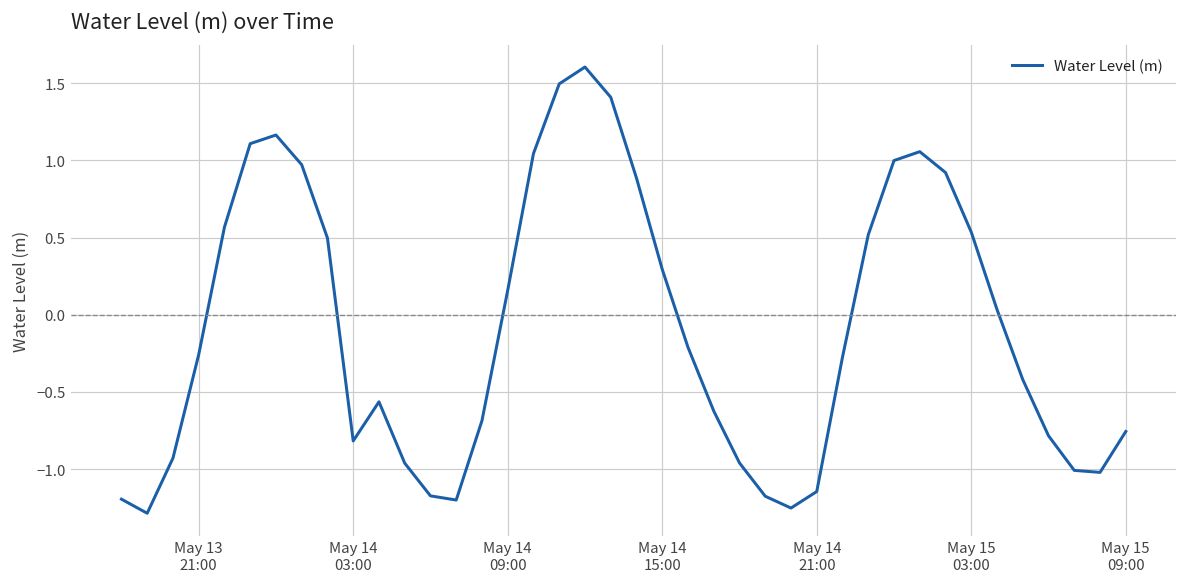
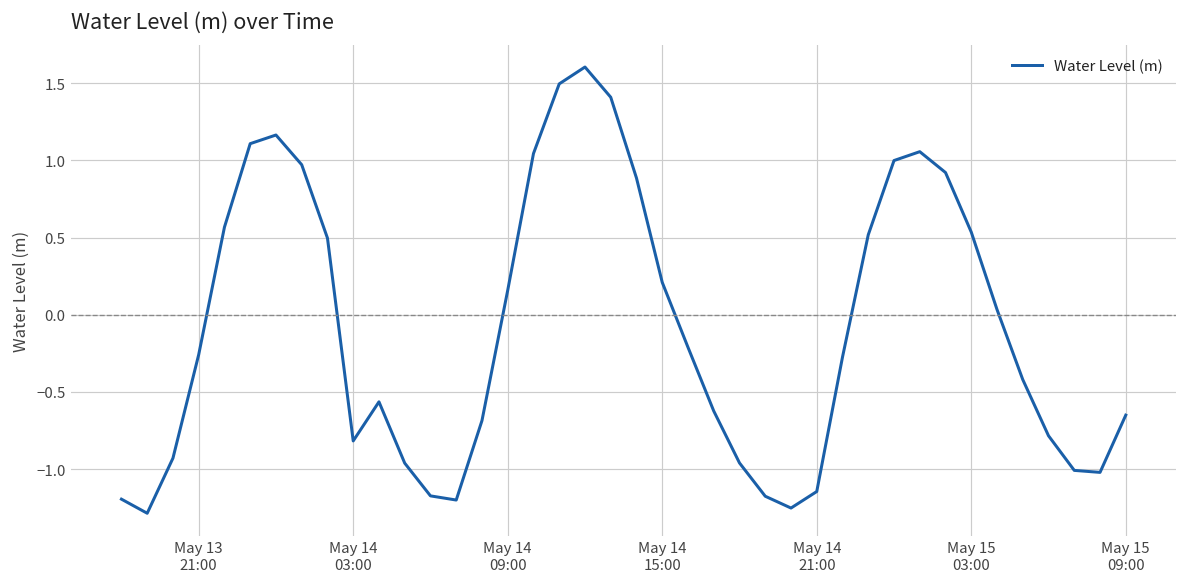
May 14 15:00: 0.29 -> 0.21
May 15 09:00: -0.76 -> -0.65
